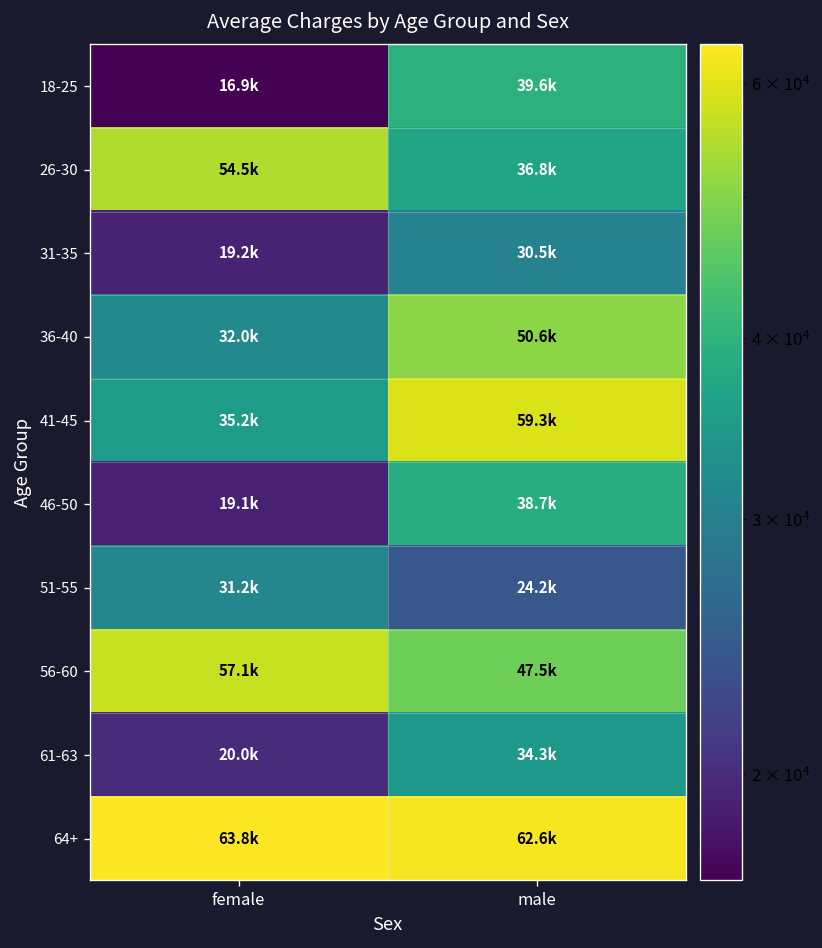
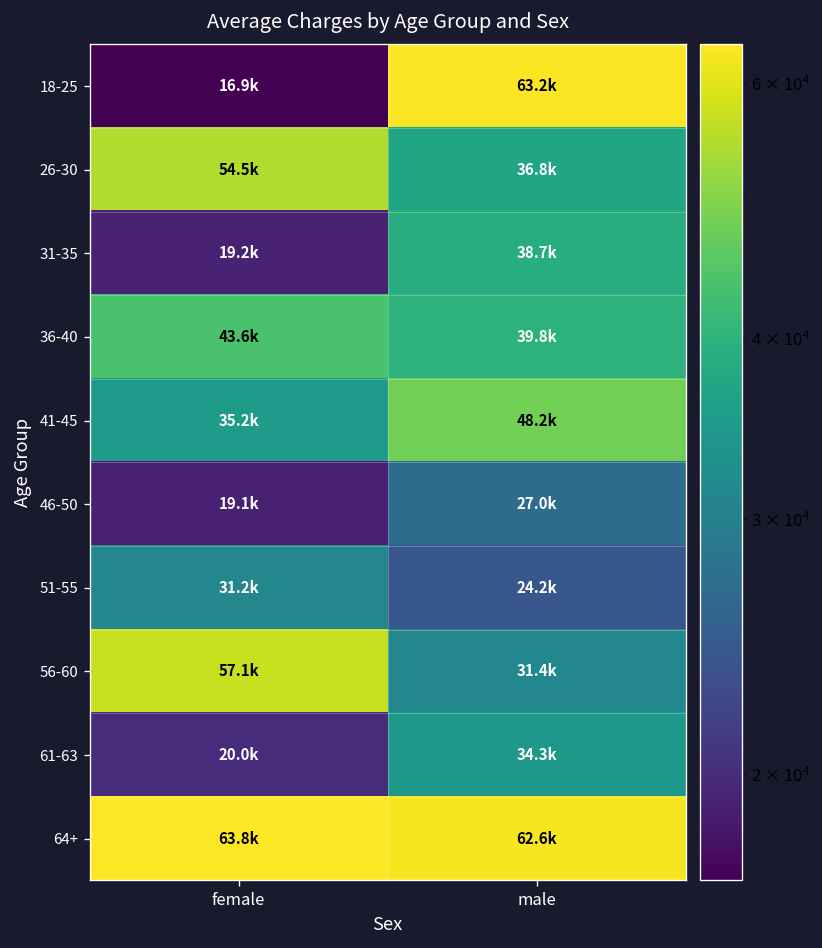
18-25, male: 39.6k -> 63.2k
31-35, male: 30.5k -> 38.7k
36-40, female: 32.0k -> 43.6k
36-40, male: 50.6k -> 39.8k
41-45, male: 59.3k -> 48.2k
46-50, male: 38.7k -> 27.0k
56-60, male: 47.5k -> 31.4k
